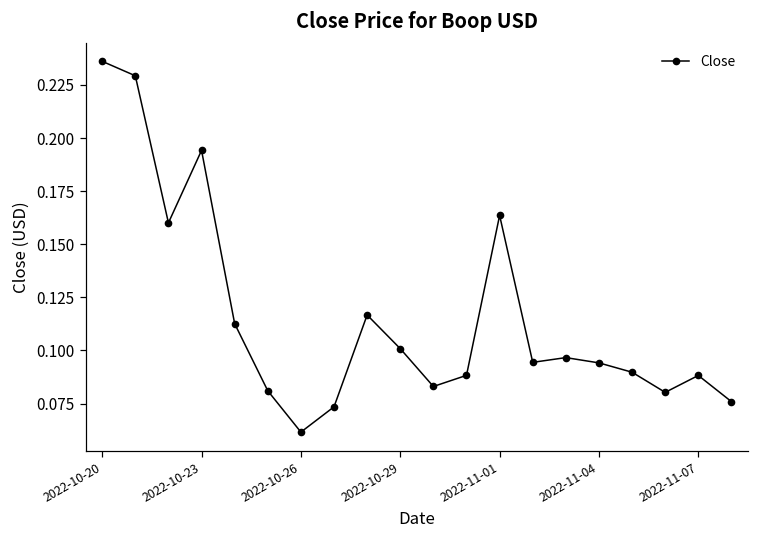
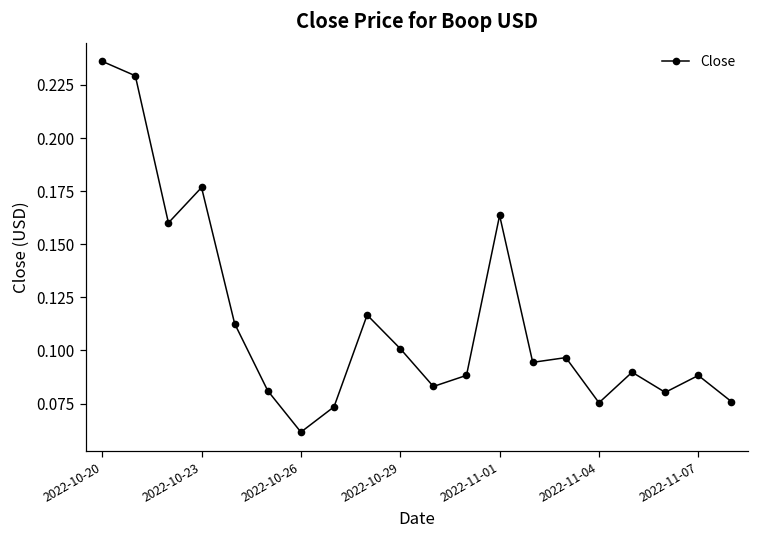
2022-10-23: 0.194 -> 0.177
2022-11-04: 0.094 -> 0.075
